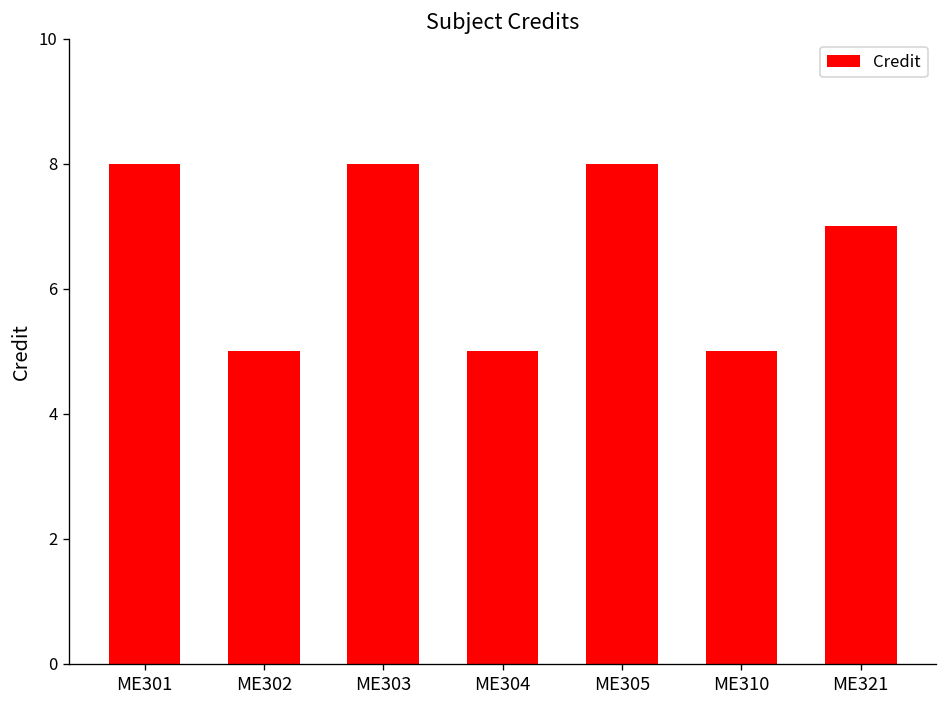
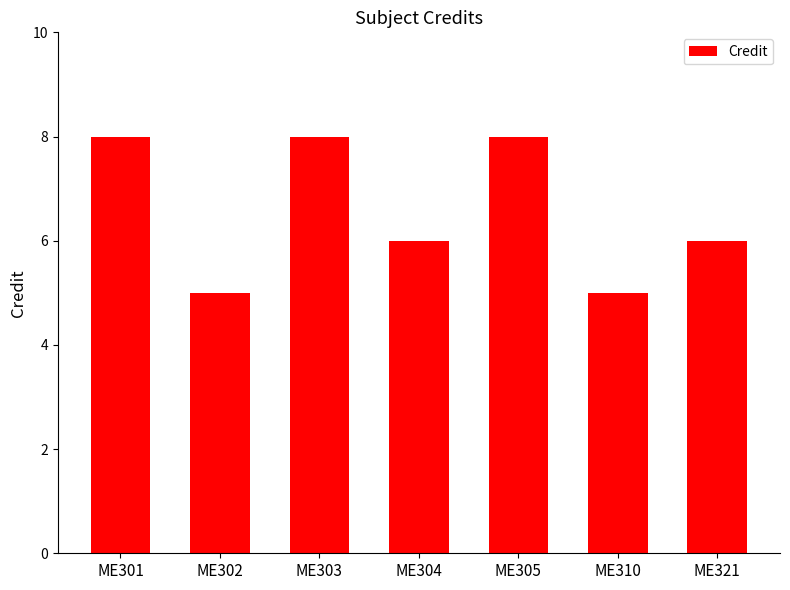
ME304: 5 -> 6
ME321: 7 -> 6
